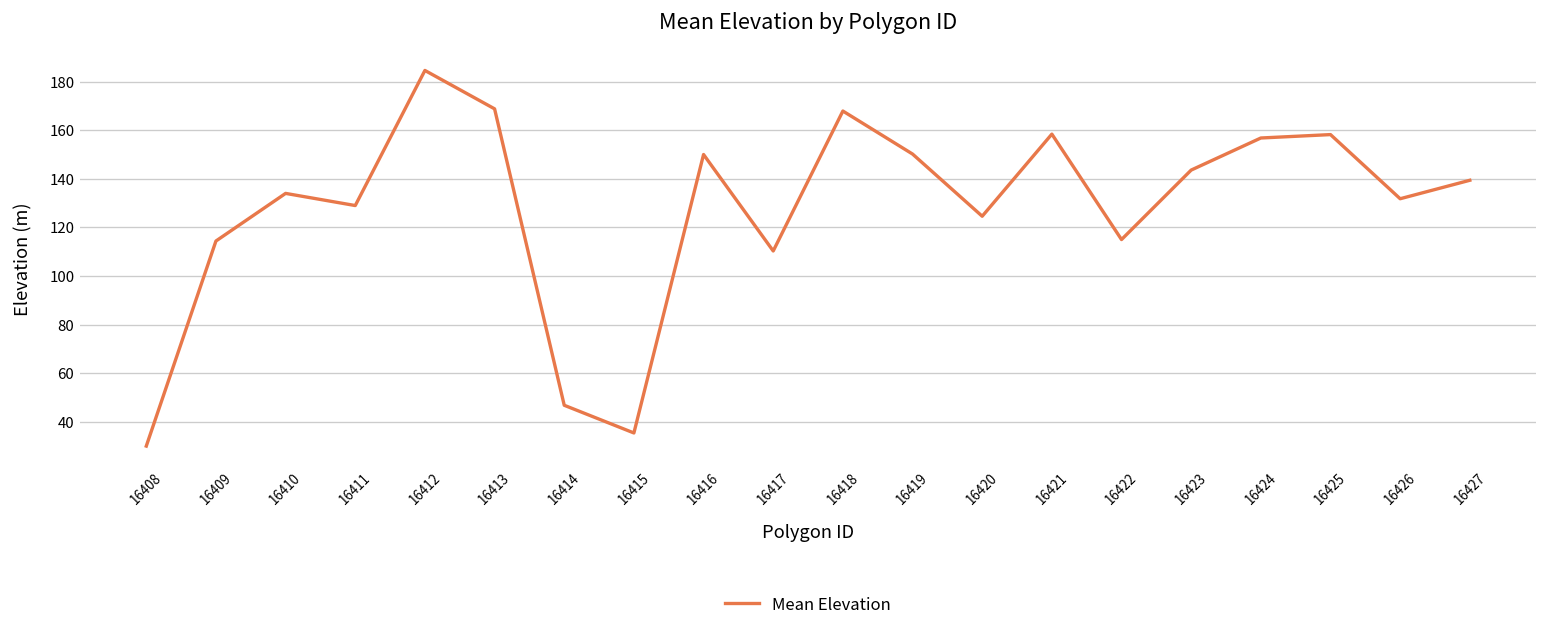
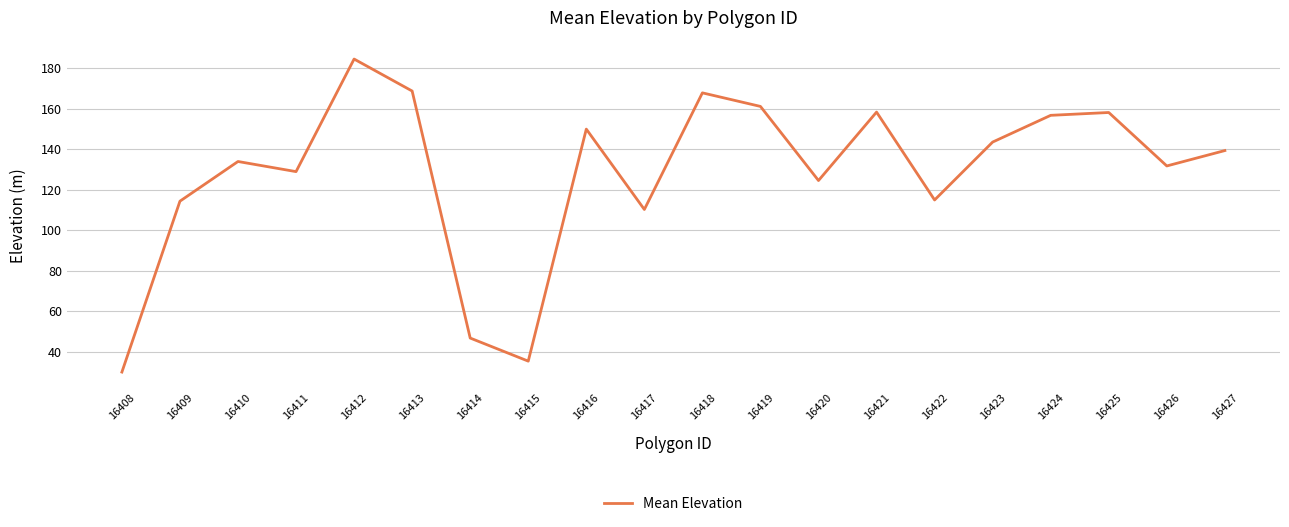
16419: 150 -> 161
